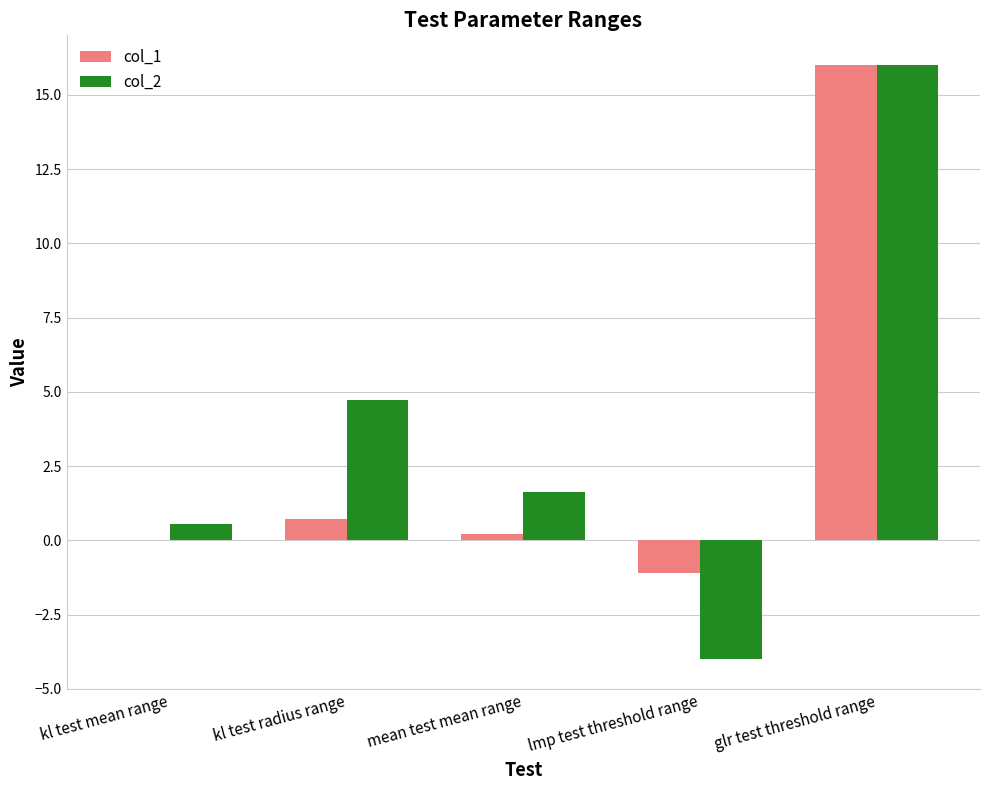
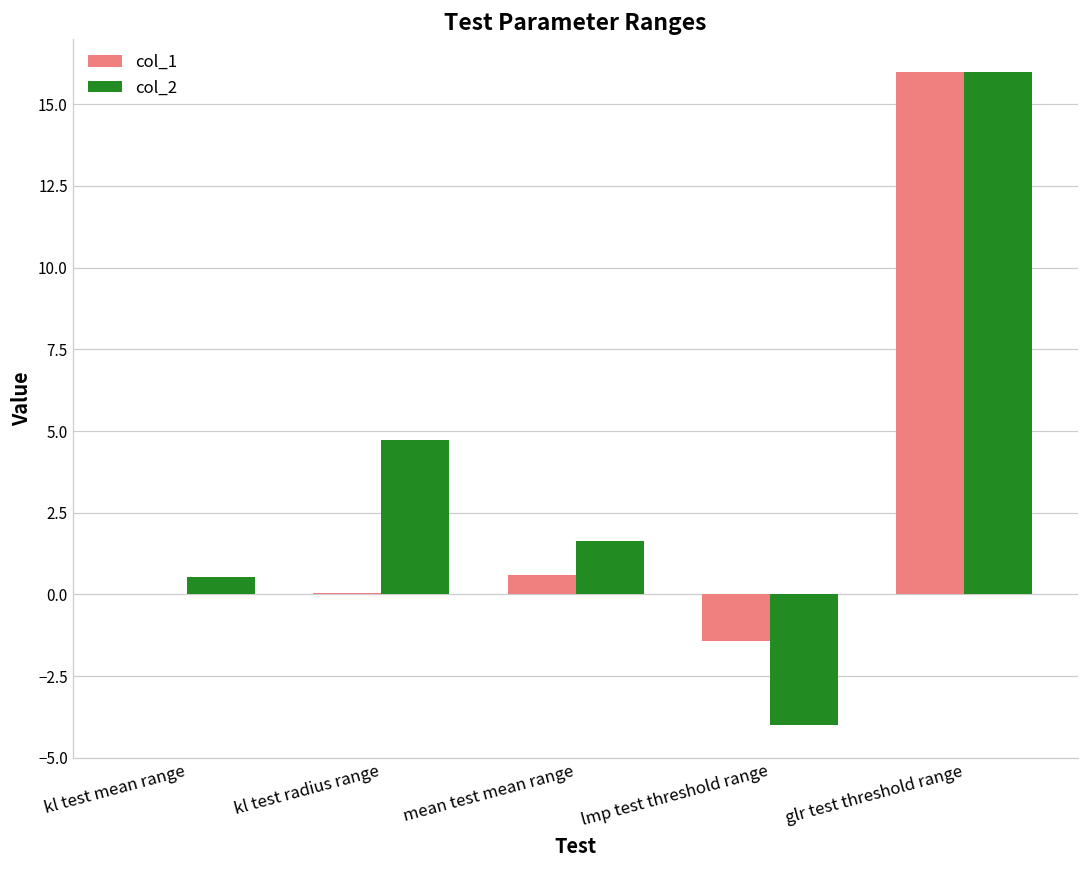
col_1, kl test radius range: 0.7 -> 0.0
col_1, mean test mean range: 0.2 -> 0.6
col_1, lmp test threshold range: -1.1 -> -1.4
